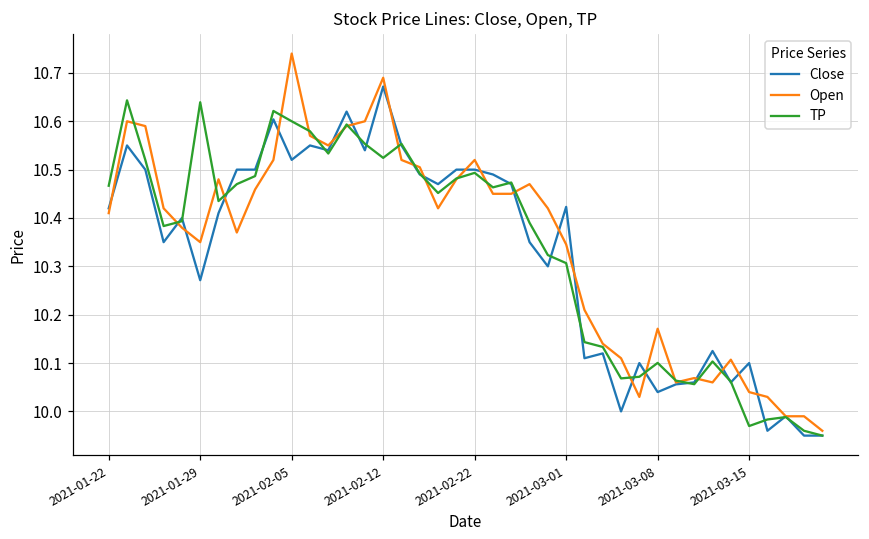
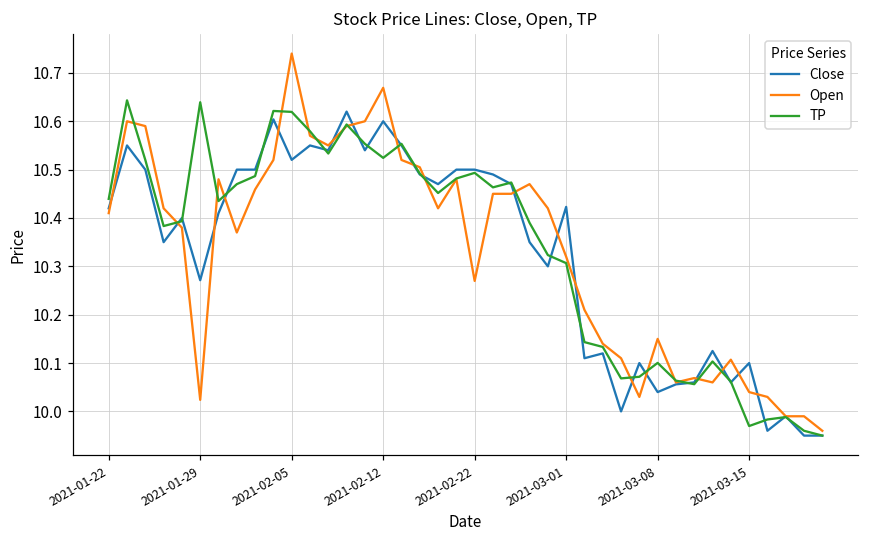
TP, 2021-01-22: 10.47 -> 10.44
Open, 2021-01-29: 10.35 -> 10.02
TP, 2021-02-05: 10.60 -> 10.62
Close, 2021-02-12: 10.67 -> 10.60
Open, 2021-02-12: 10.69 -> 10.67
Open, 2021-02-22: 10.52 -> 10.27
Open, 2021-03-01: 10.35 -> 10.32
Open, 2021-03-08: 10.17 -> 10.15
